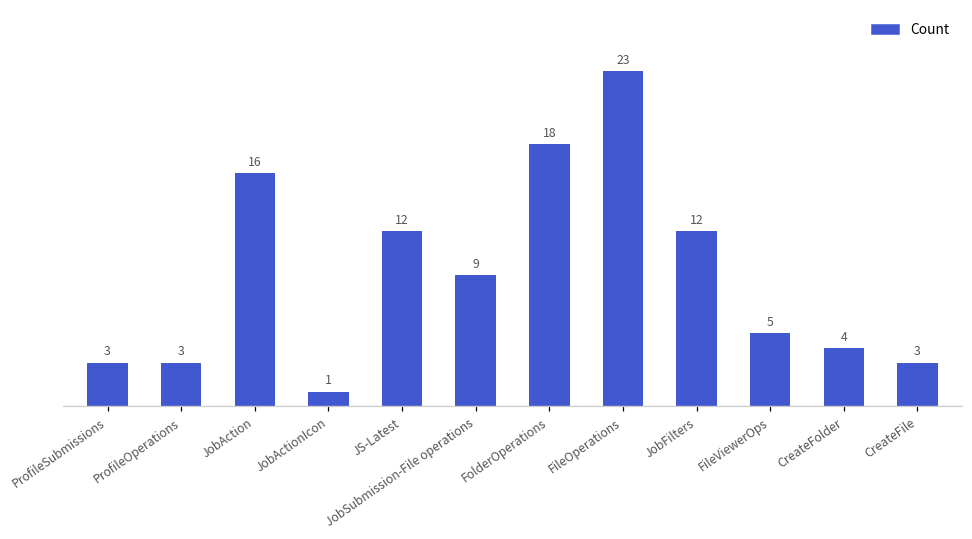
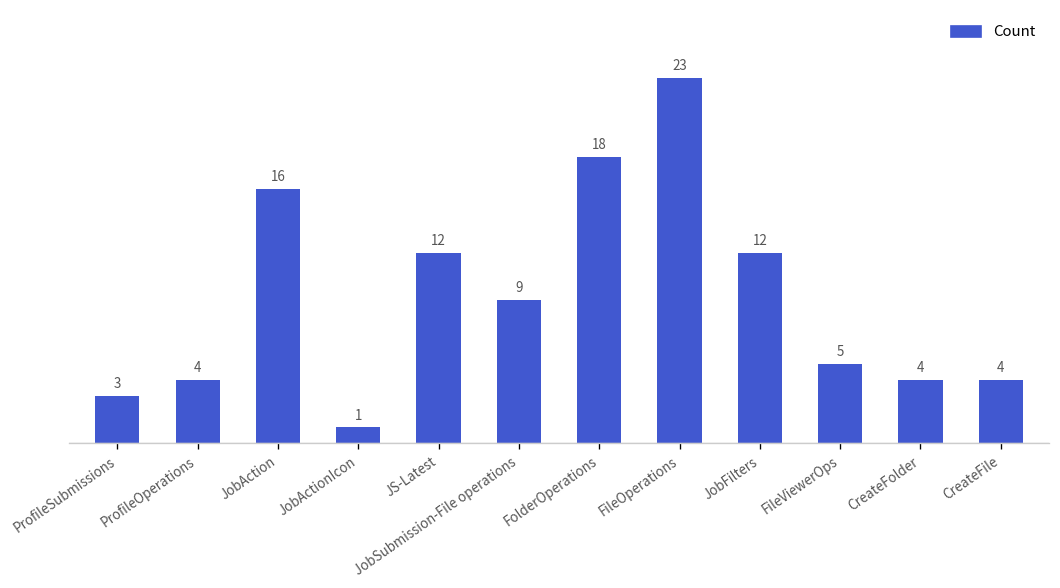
ProfileOperations: 3 -> 4
CreateFile: 3 -> 4
